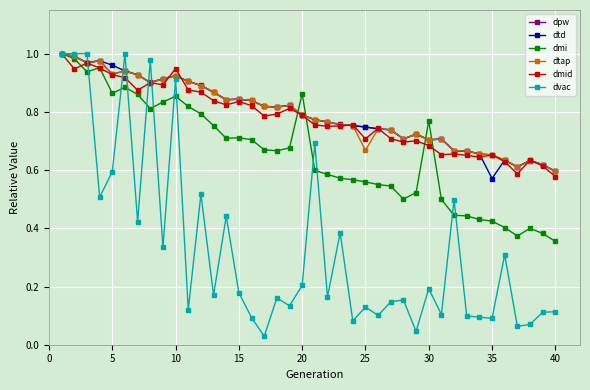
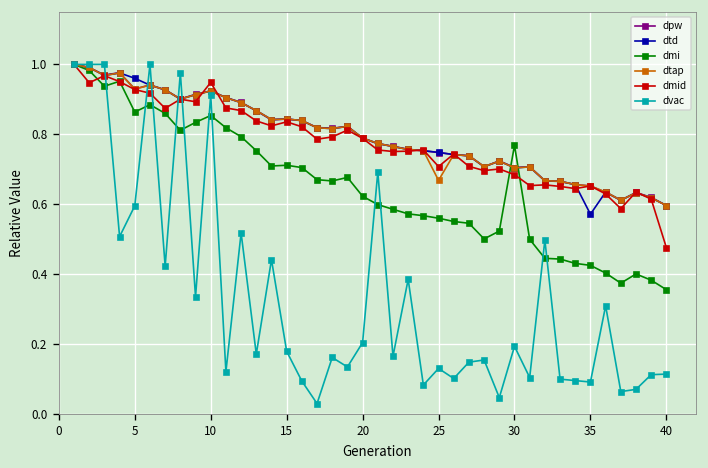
dmi, 20: 0.86 -> 0.62
dmid, 40: 0.58 -> 0.48
